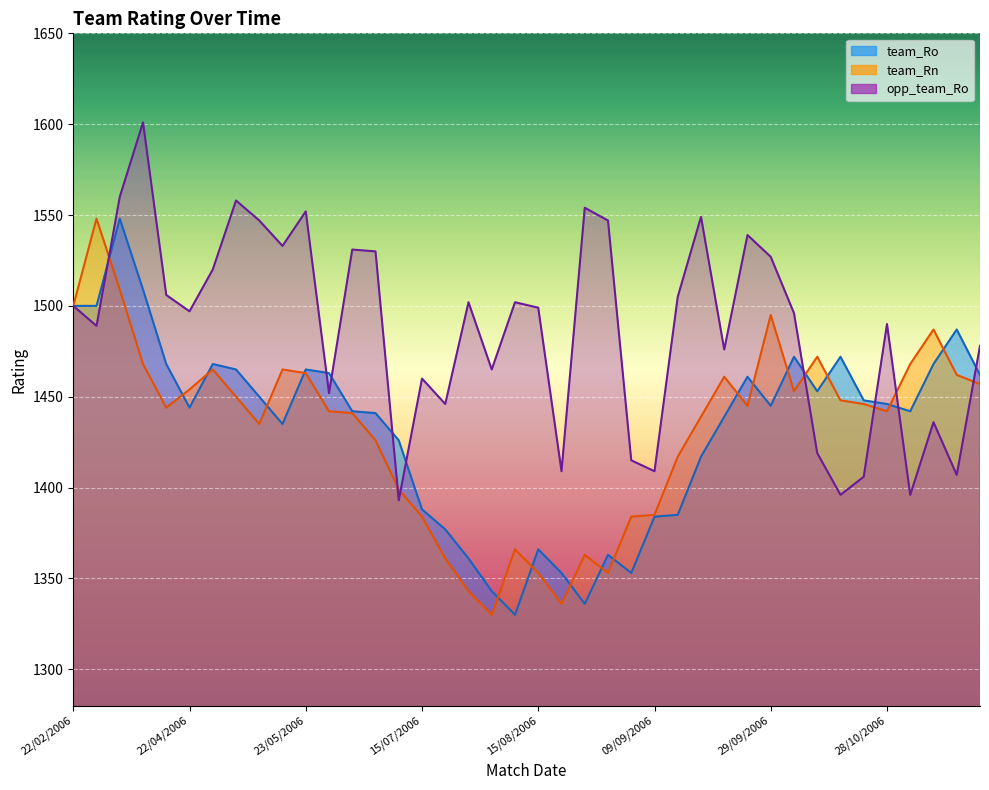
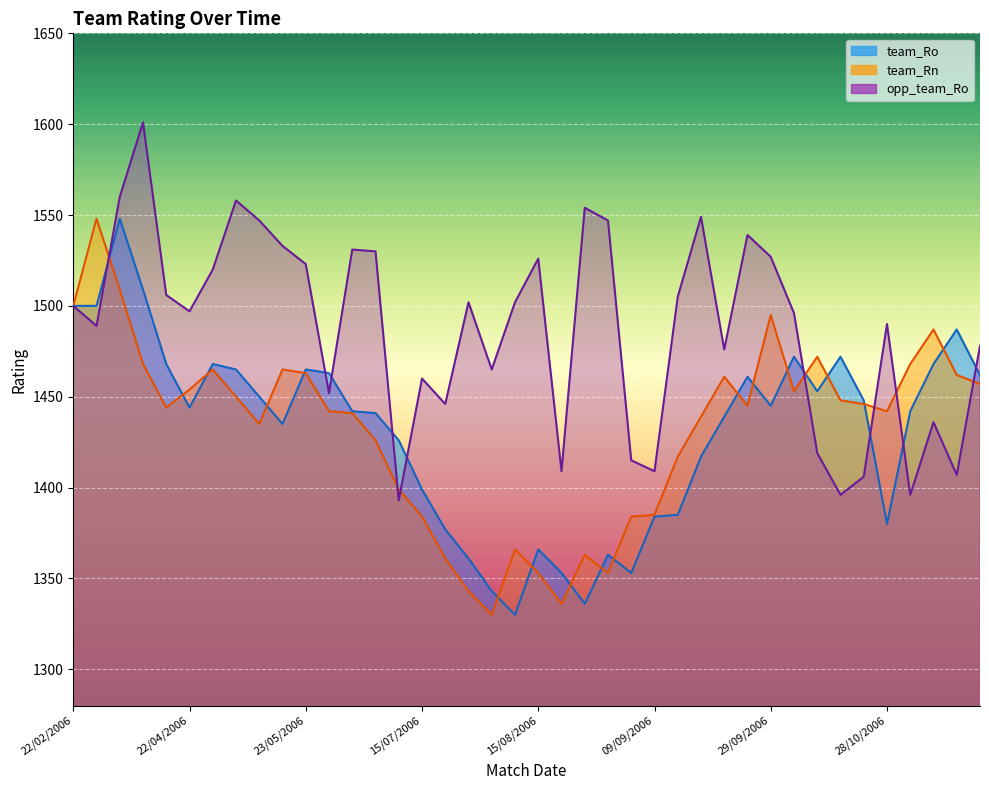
opp_team_Ro, 23/05/2006: 1552 -> 1523
team_Ro, 15/07/2006: 1388 -> 1399
opp_team_Ro, 15/08/2006: 1499 -> 1526
team_Ro, 28/10/2006: 1446 -> 1380
